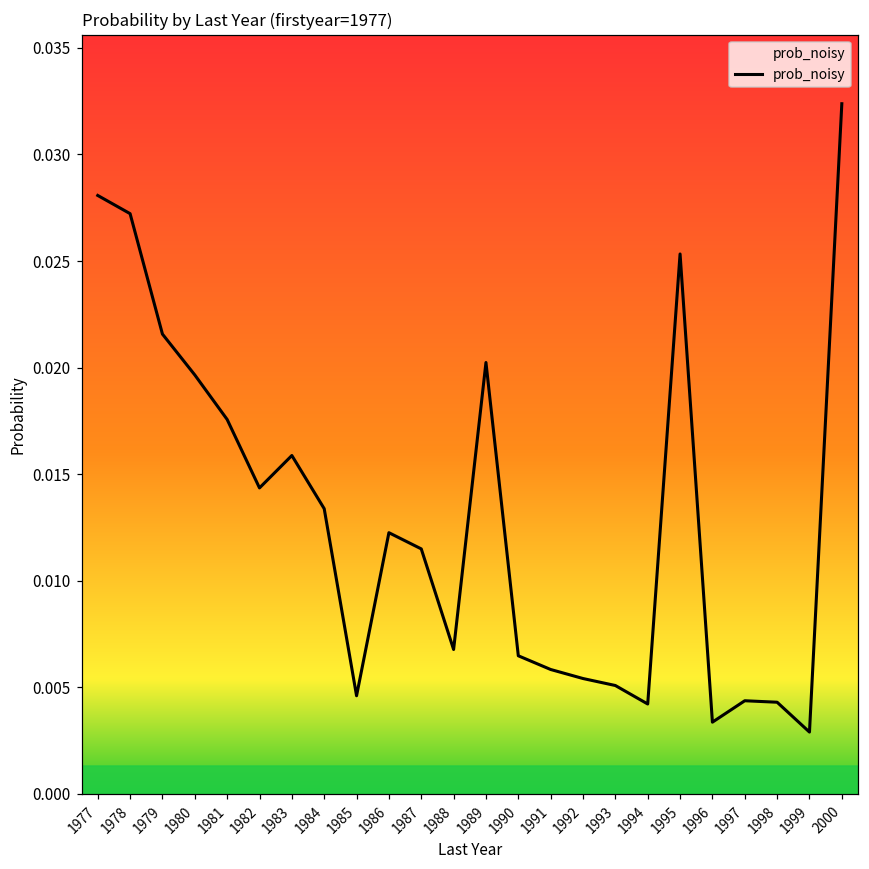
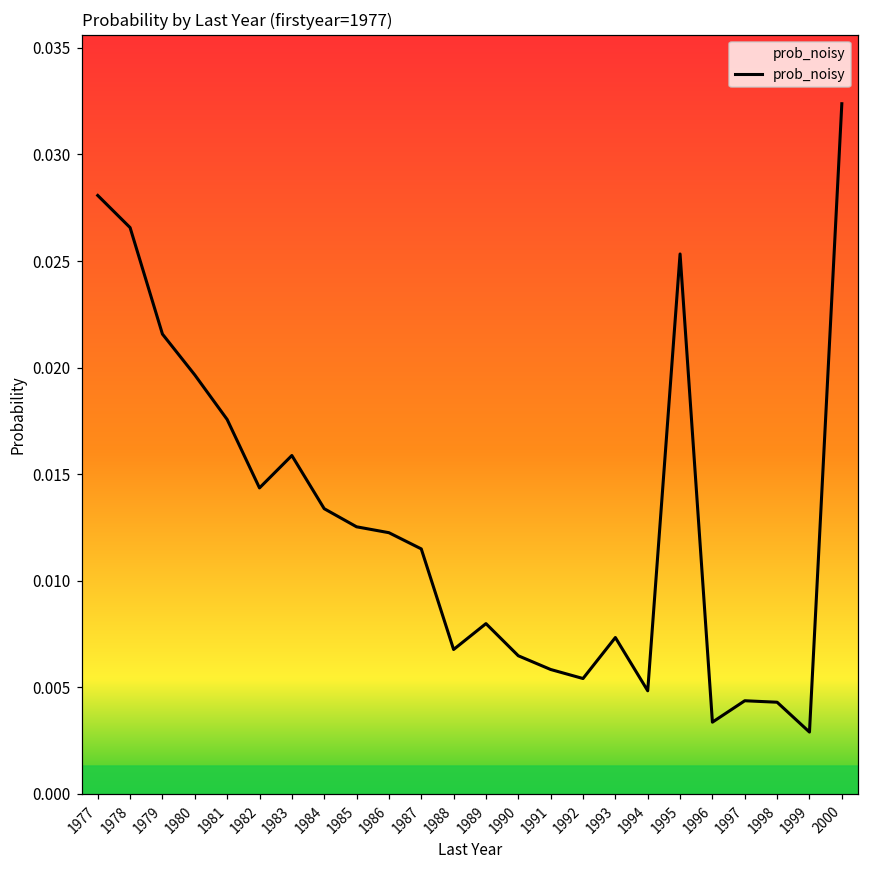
1978: 0.0272 -> 0.0266
1985: 0.0046 -> 0.0125
1989: 0.0202 -> 0.0080
1993: 0.0051 -> 0.0073
1994: 0.0042 -> 0.0048
